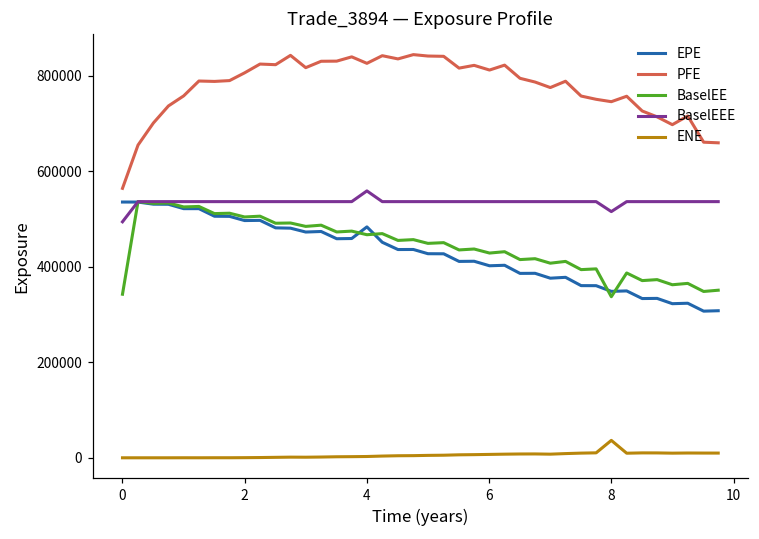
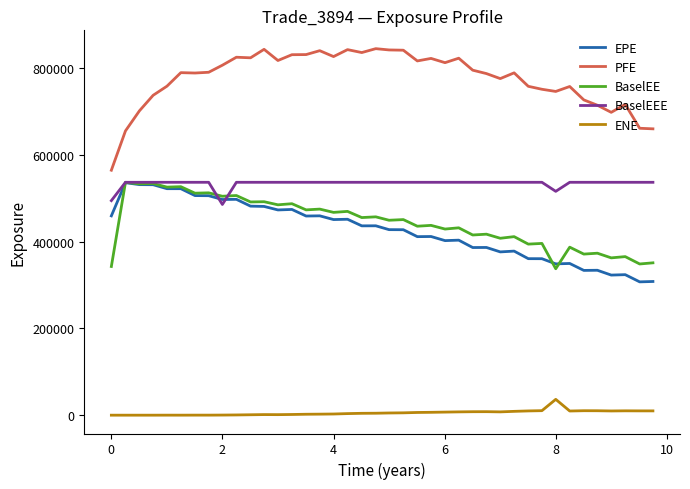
EPE, 0: 540000 -> 460000
BaselEEE, 2: 540000 -> 490000
EPE, 4: 480000 -> 450000
BaselEEE, 4: 560000 -> 540000
